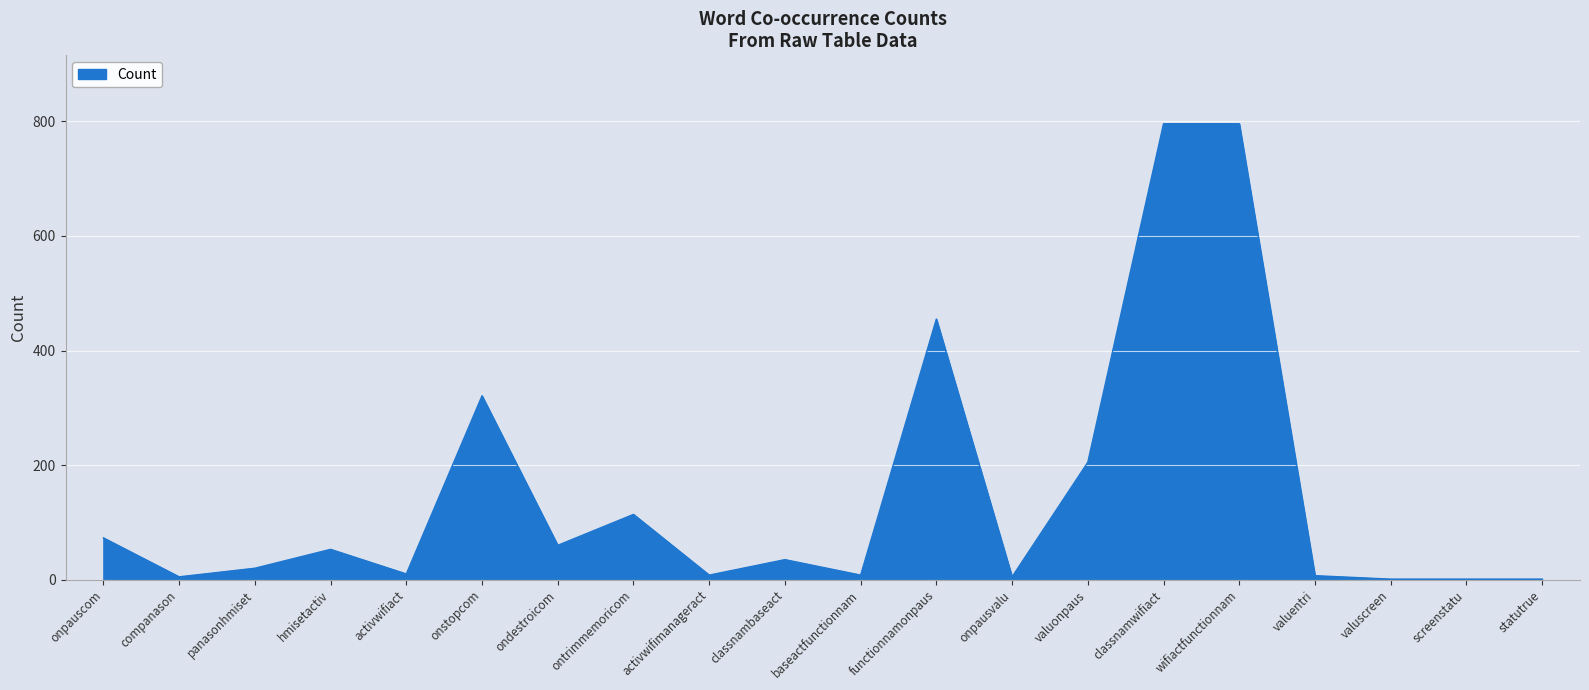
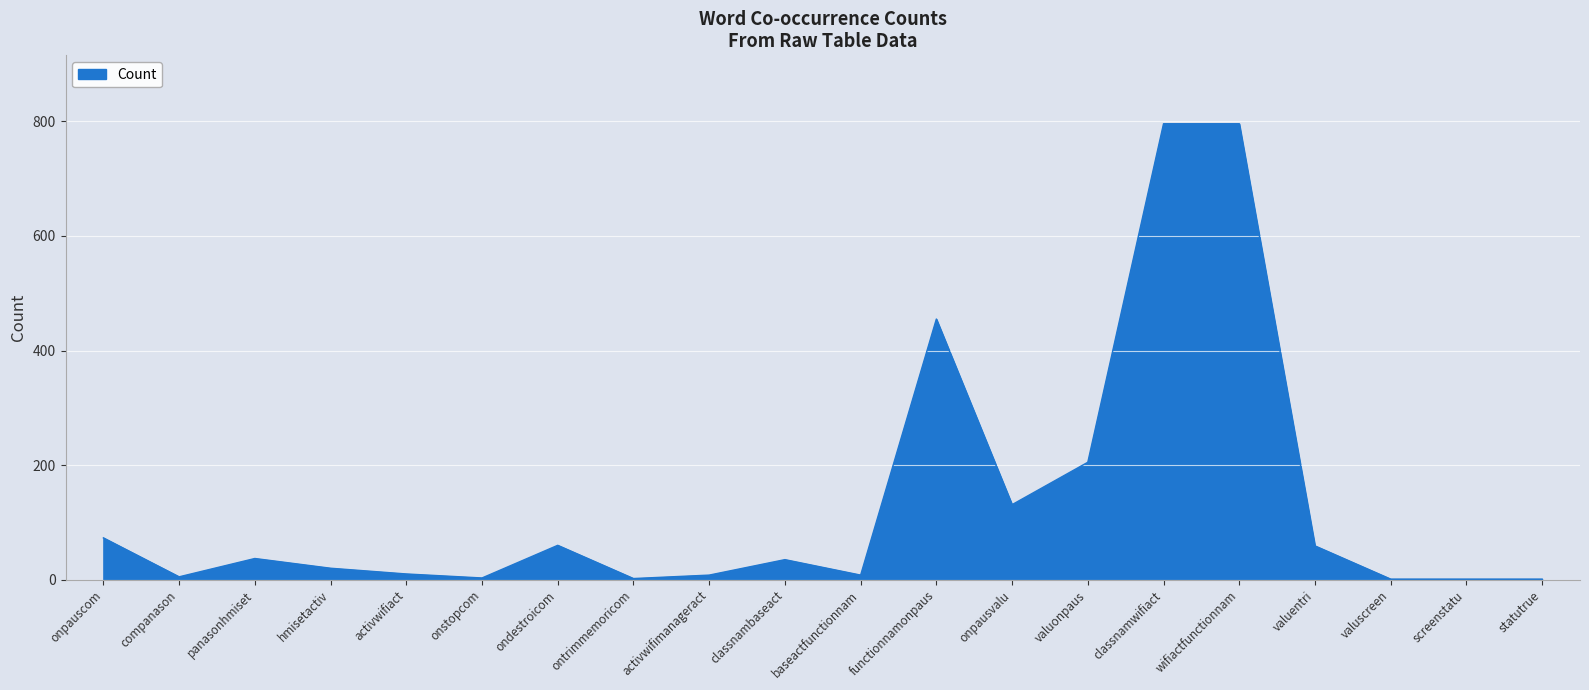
panasonhmiset: 20 -> 40
hmisetactiv: 50 -> 20
onstopcom: 320 -> 0
ontrimmemoricom: 110 -> 0
onpausvalu: 10 -> 130
valuentri: 10 -> 60
